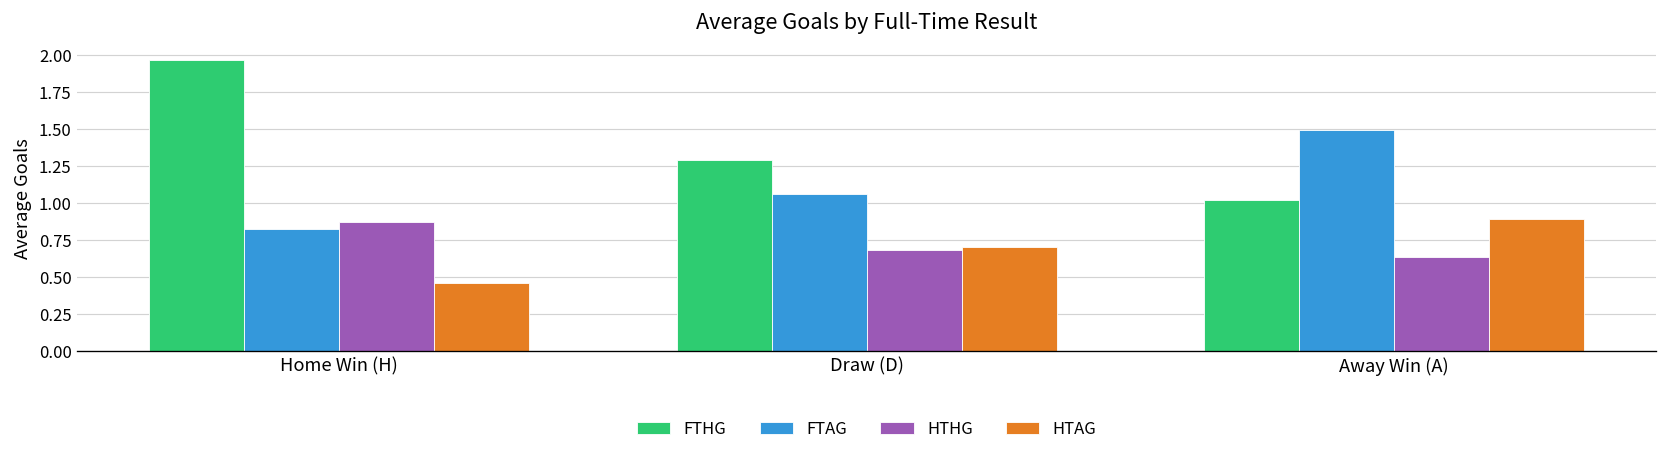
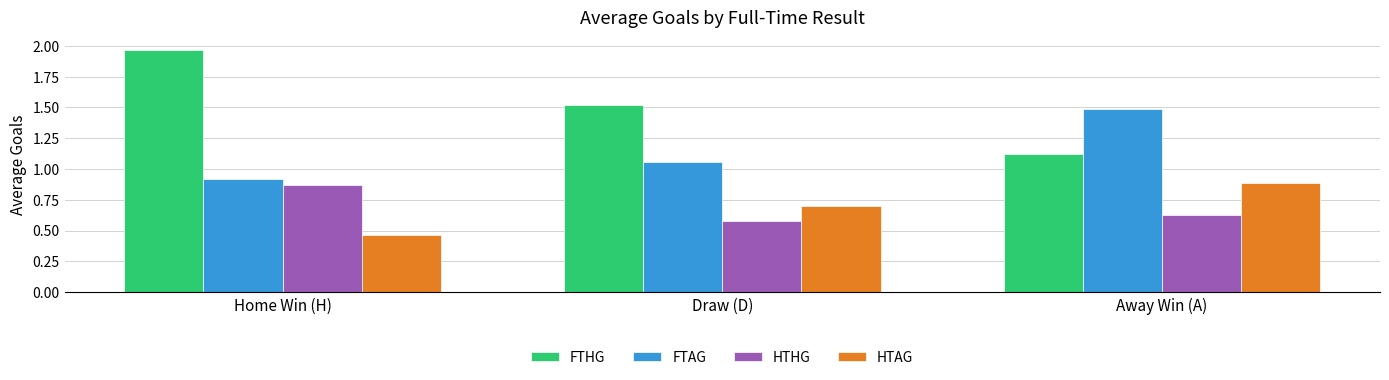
FTAG, Home Win (H): 0.82 -> 0.92
FTHG, Draw (D): 1.29 -> 1.52
HTHG, Draw (D): 0.68 -> 0.58
FTHG, Away Win (A): 1.02 -> 1.12
